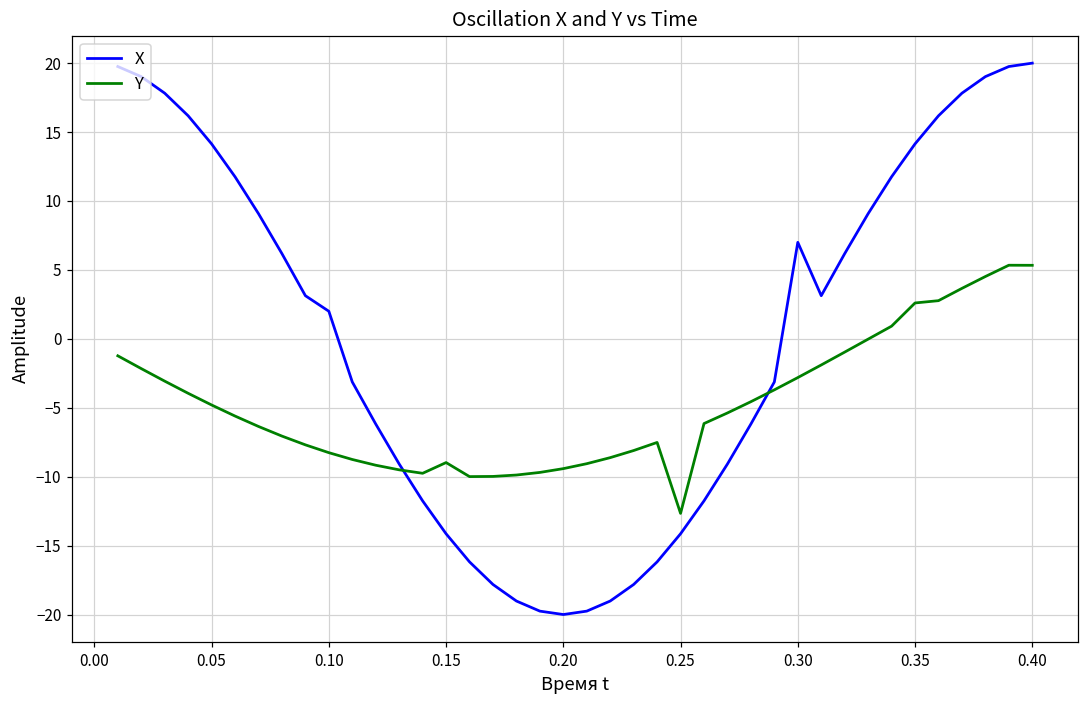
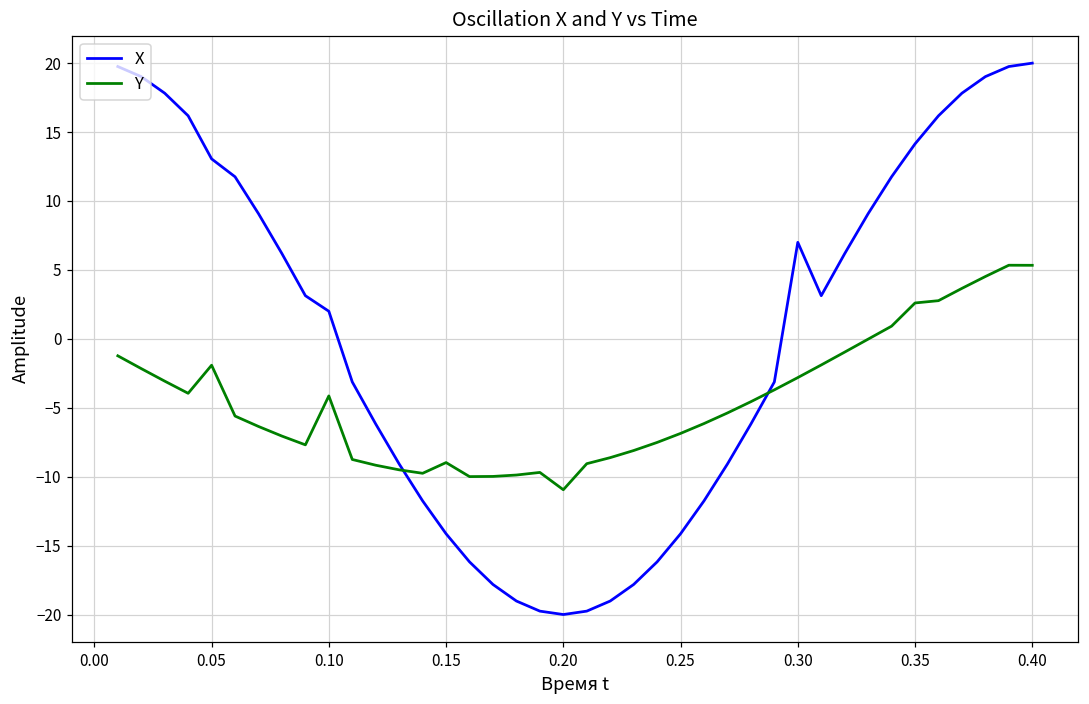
X, 0.05: 14.1 -> 13.1
Y, 0.05: -4.8 -> -1.9
Y, 0.10: -8.3 -> -4.1
Y, 0.20: -9.4 -> -10.9
Y, 0.25: -12.7 -> -6.9
